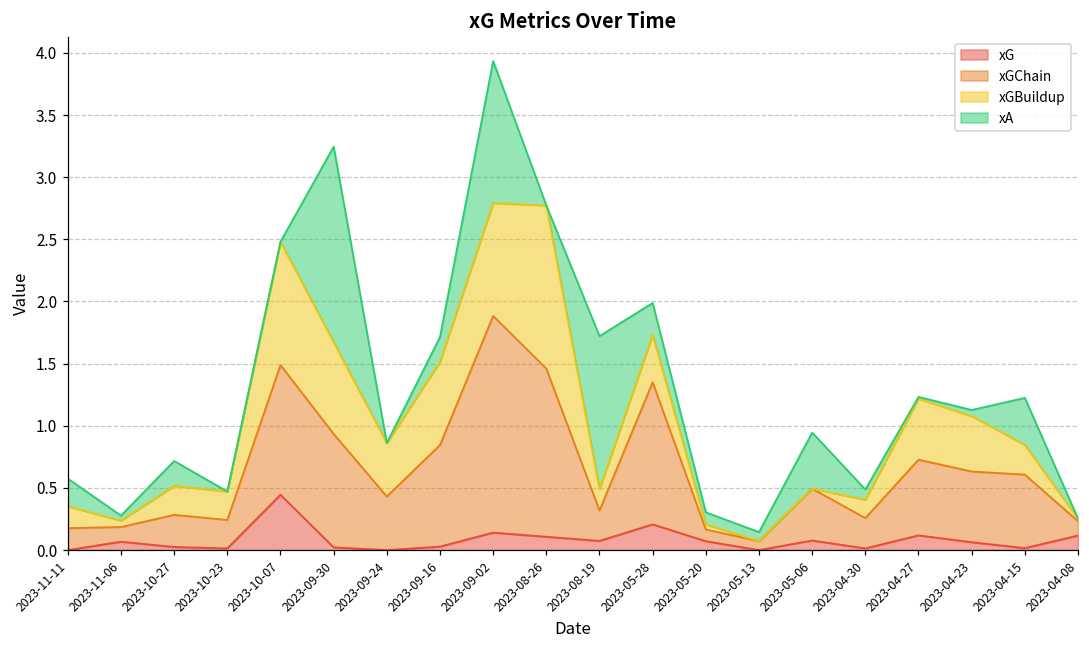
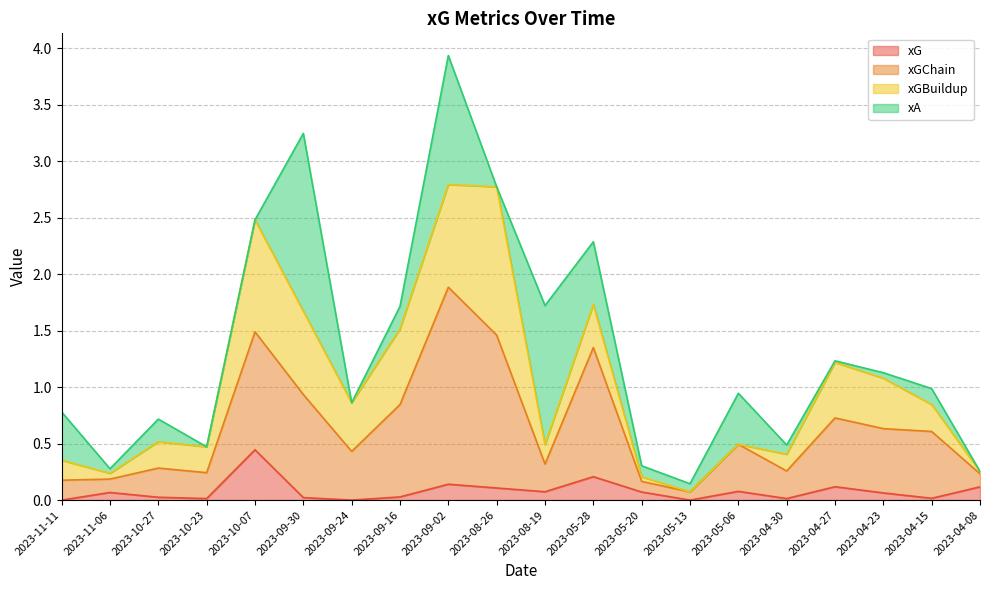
xA, 2023-11-11: 0.22 -> 0.43
xA, 2023-05-28: 0.26 -> 0.55
xA, 2023-04-15: 0.38 -> 0.14
